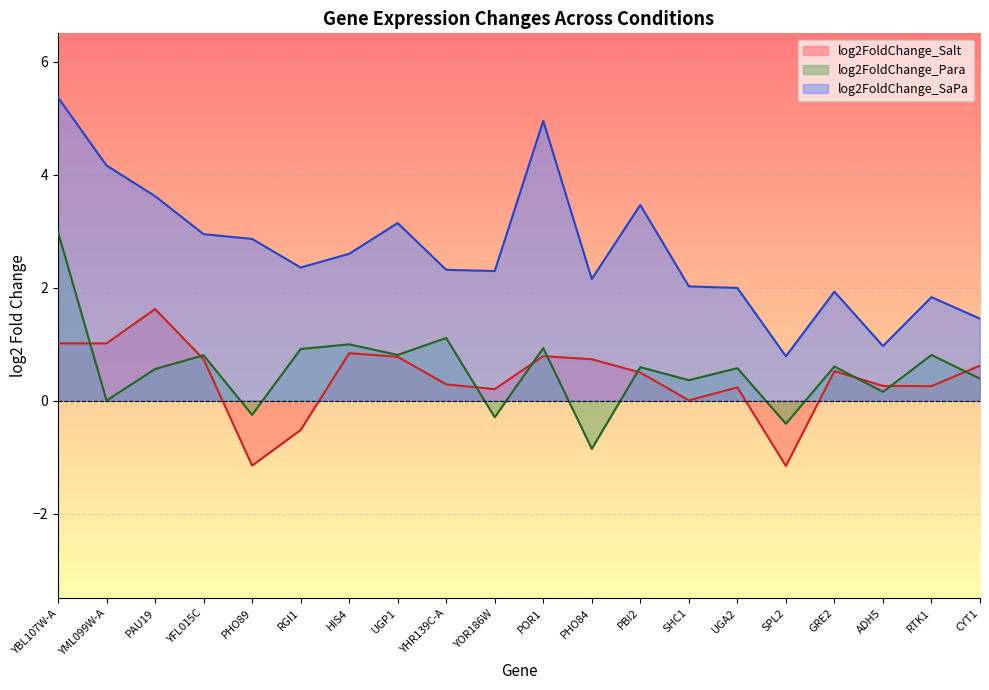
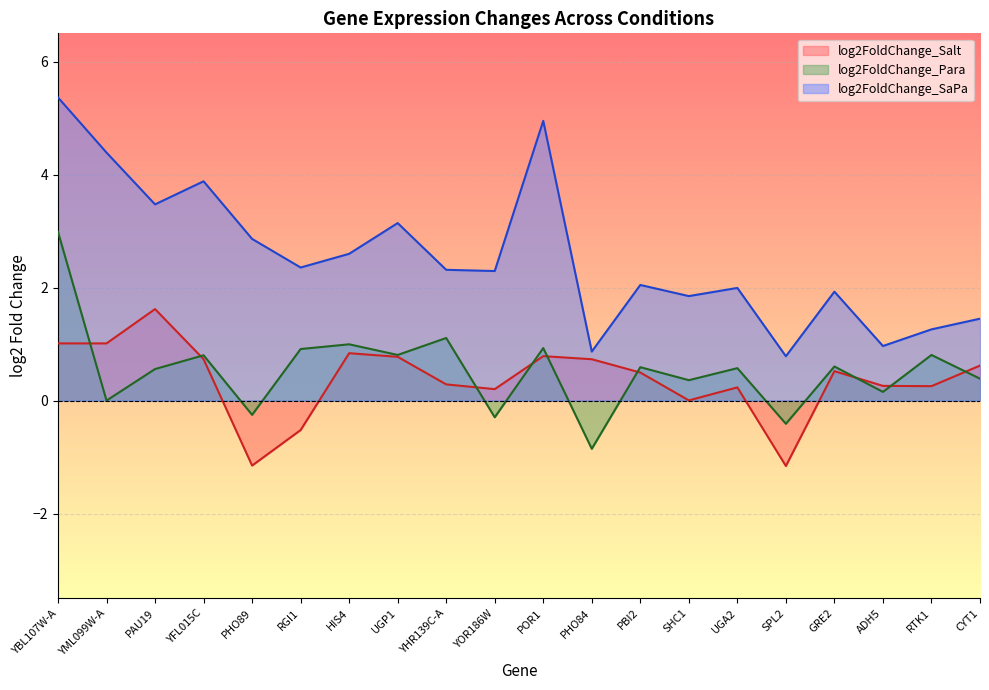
log2FoldChange_SaPa, YML099W-A: 4.2 -> 4.4
log2FoldChange_SaPa, PAU19: 3.6 -> 3.5
log2FoldChange_SaPa, YFL015C: 2.9 -> 3.9
log2FoldChange_SaPa, PHO84: 2.2 -> 0.9
log2FoldChange_SaPa, PBI2: 3.5 -> 2.0
log2FoldChange_SaPa, SHC1: 2.0 -> 1.8
log2FoldChange_SaPa, RTK1: 1.8 -> 1.3
